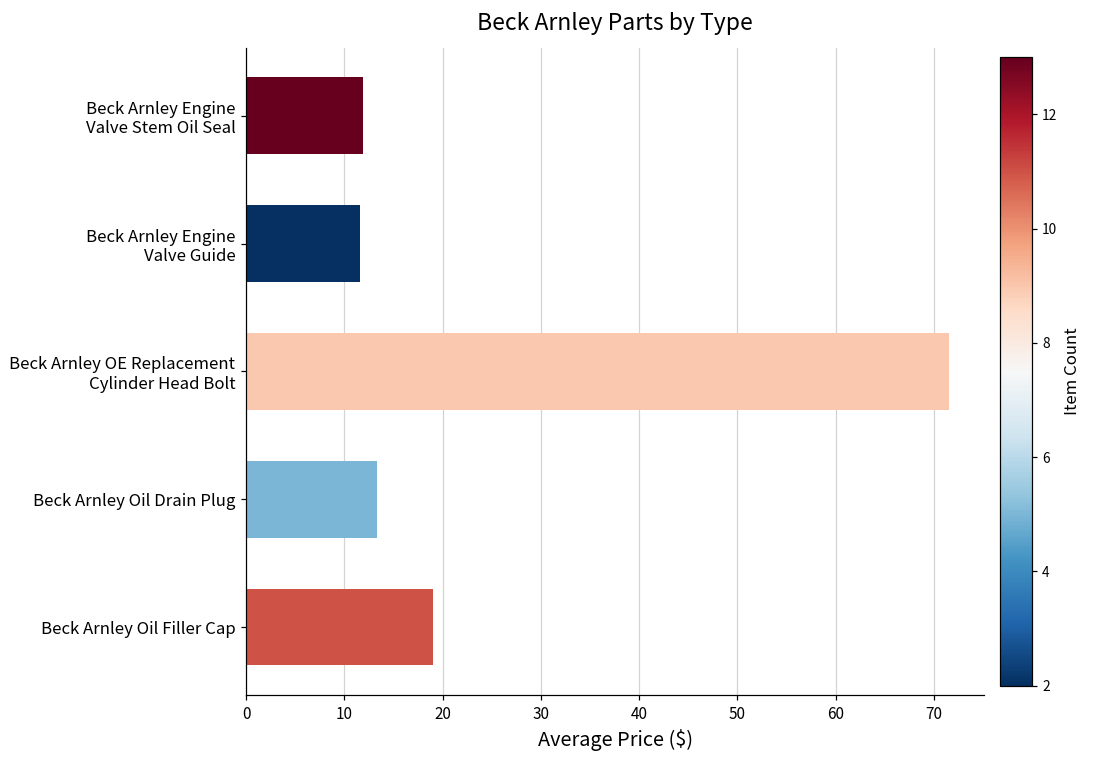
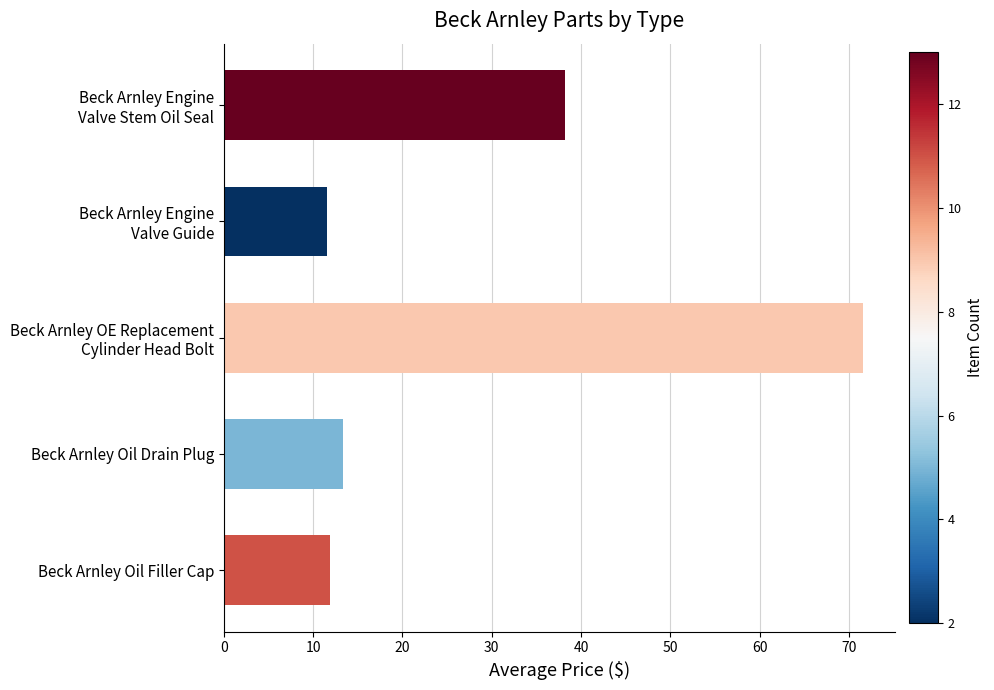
Beck Arnley Engine Valve Stem Oil Seal: 12 -> 38
Beck Arnley Oil Filler Cap: 19 -> 12
